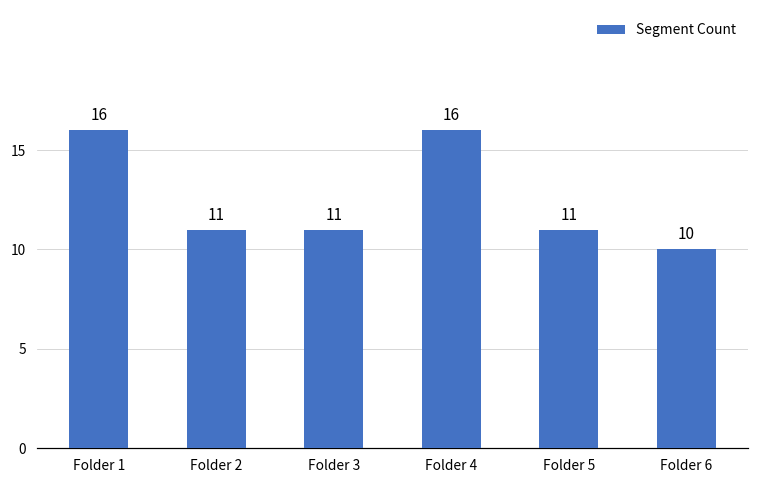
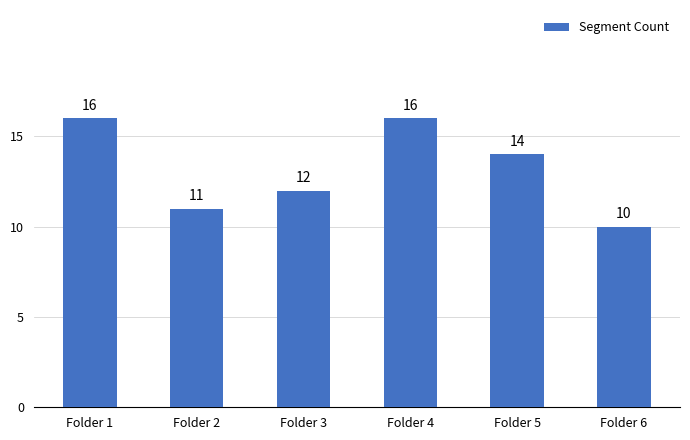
Folder 3: 11 -> 12
Folder 5: 11 -> 14
